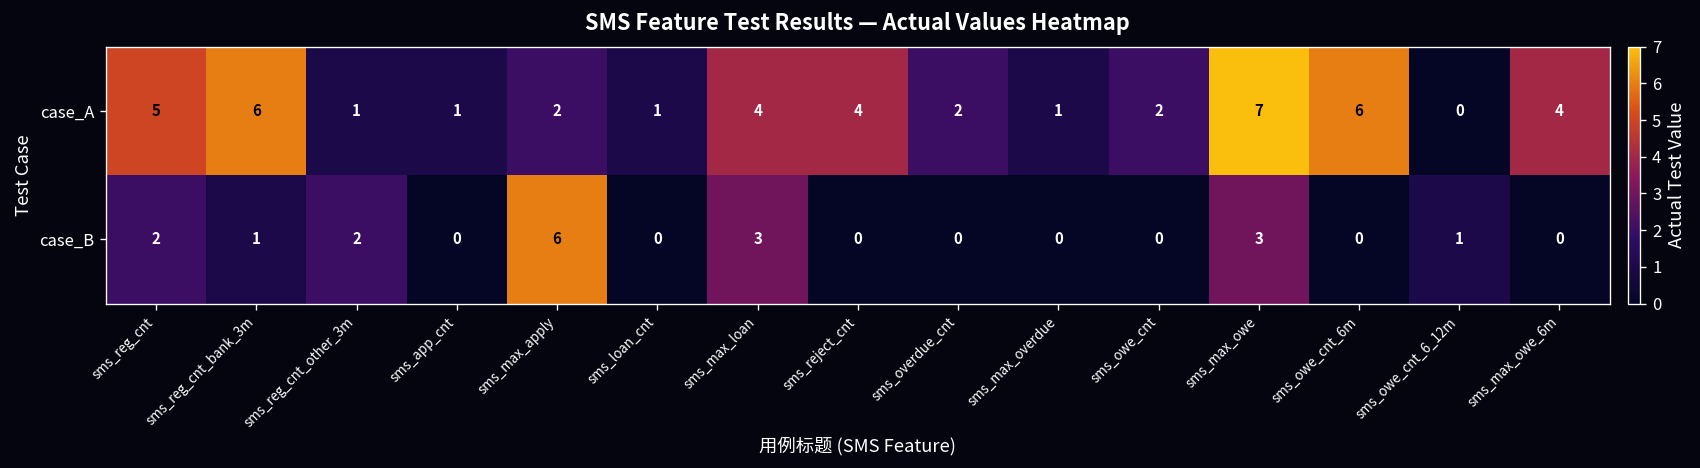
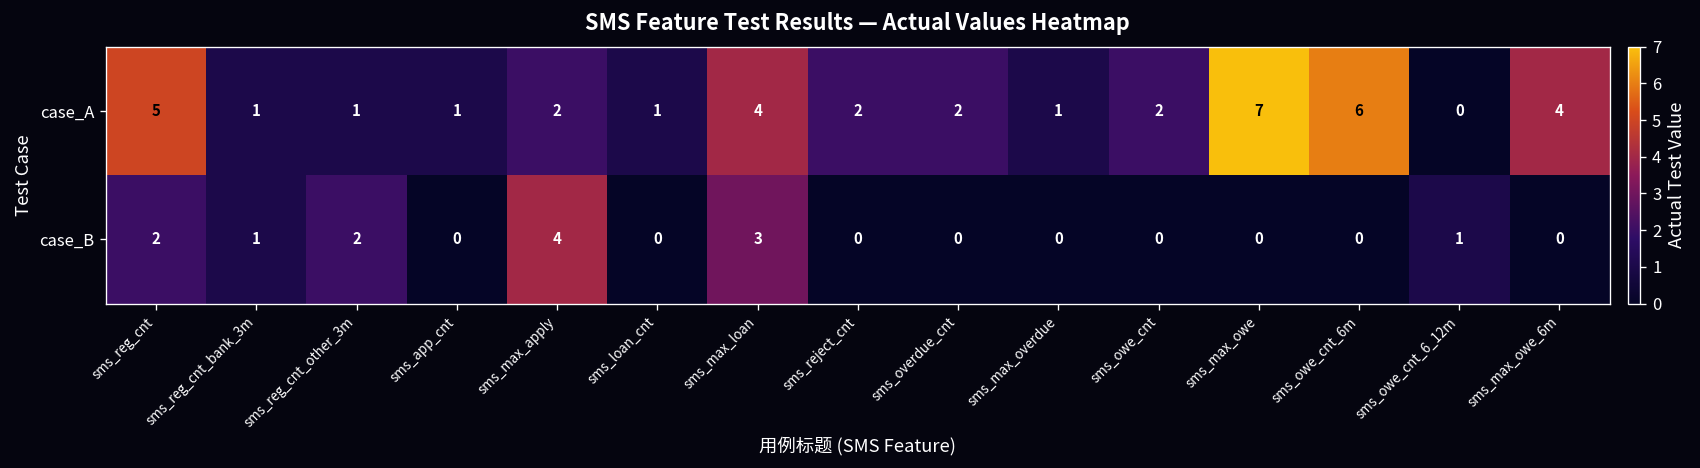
case_A, sms_reg_cnt_bank_3m: 6 -> 1
case_A, sms_reject_cnt: 4 -> 2
case_B, sms_max_apply: 6 -> 4
case_B, sms_max_owe: 3 -> 0
